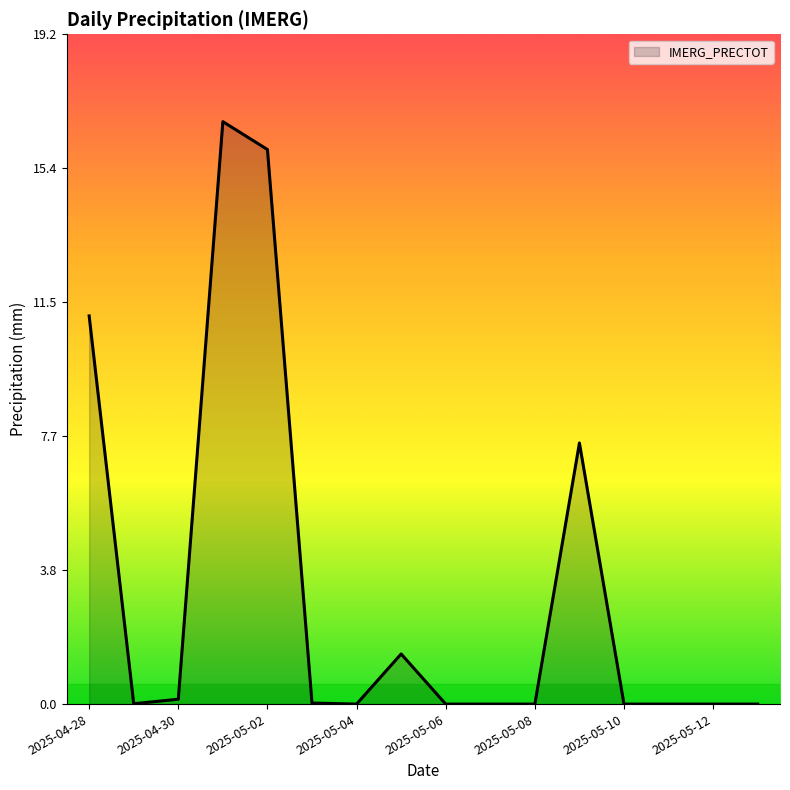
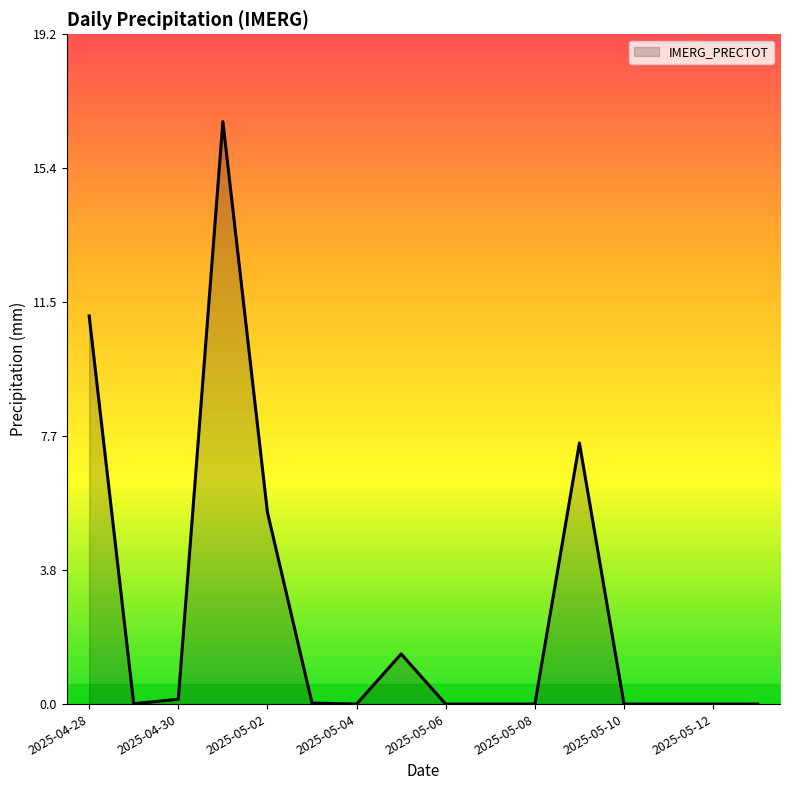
2025-05-02: 15.9 -> 5.5
